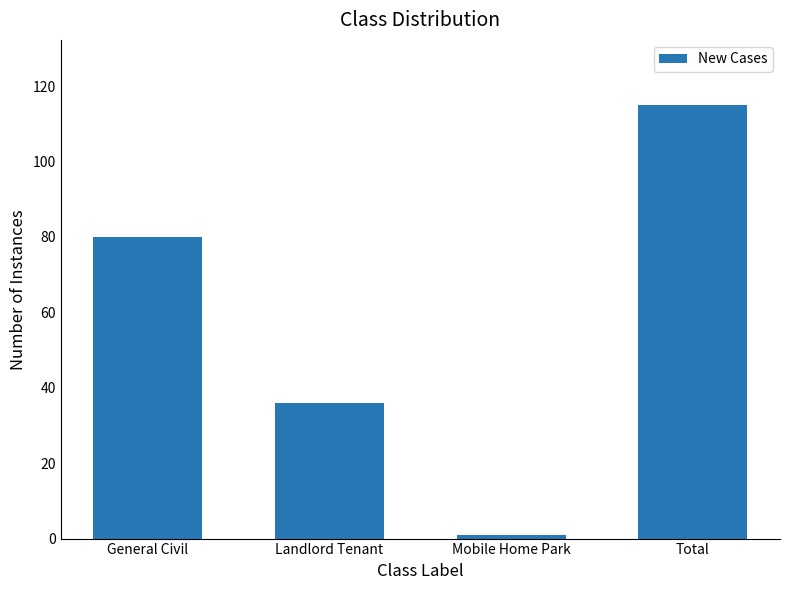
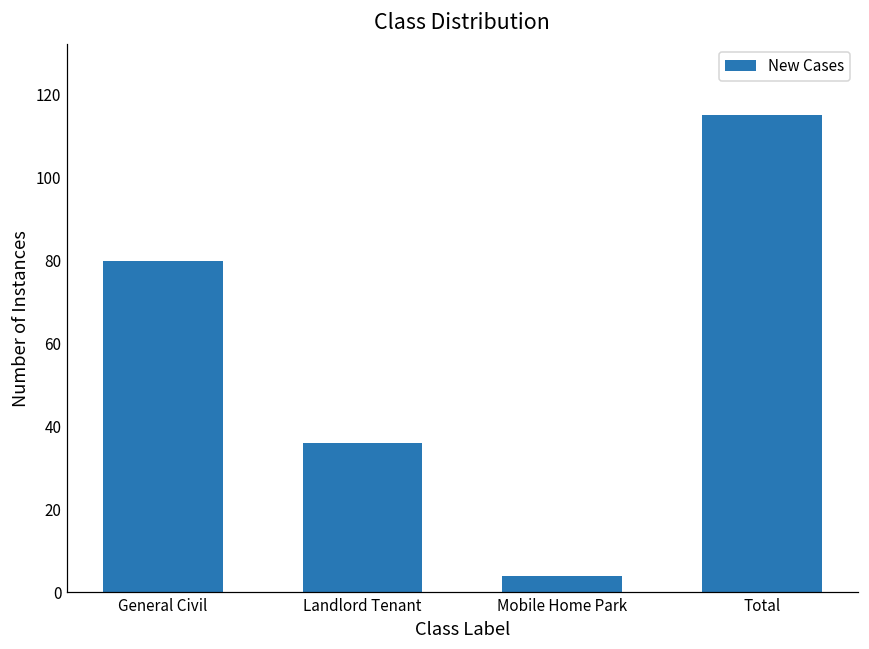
Mobile Home Park: 1 -> 4
